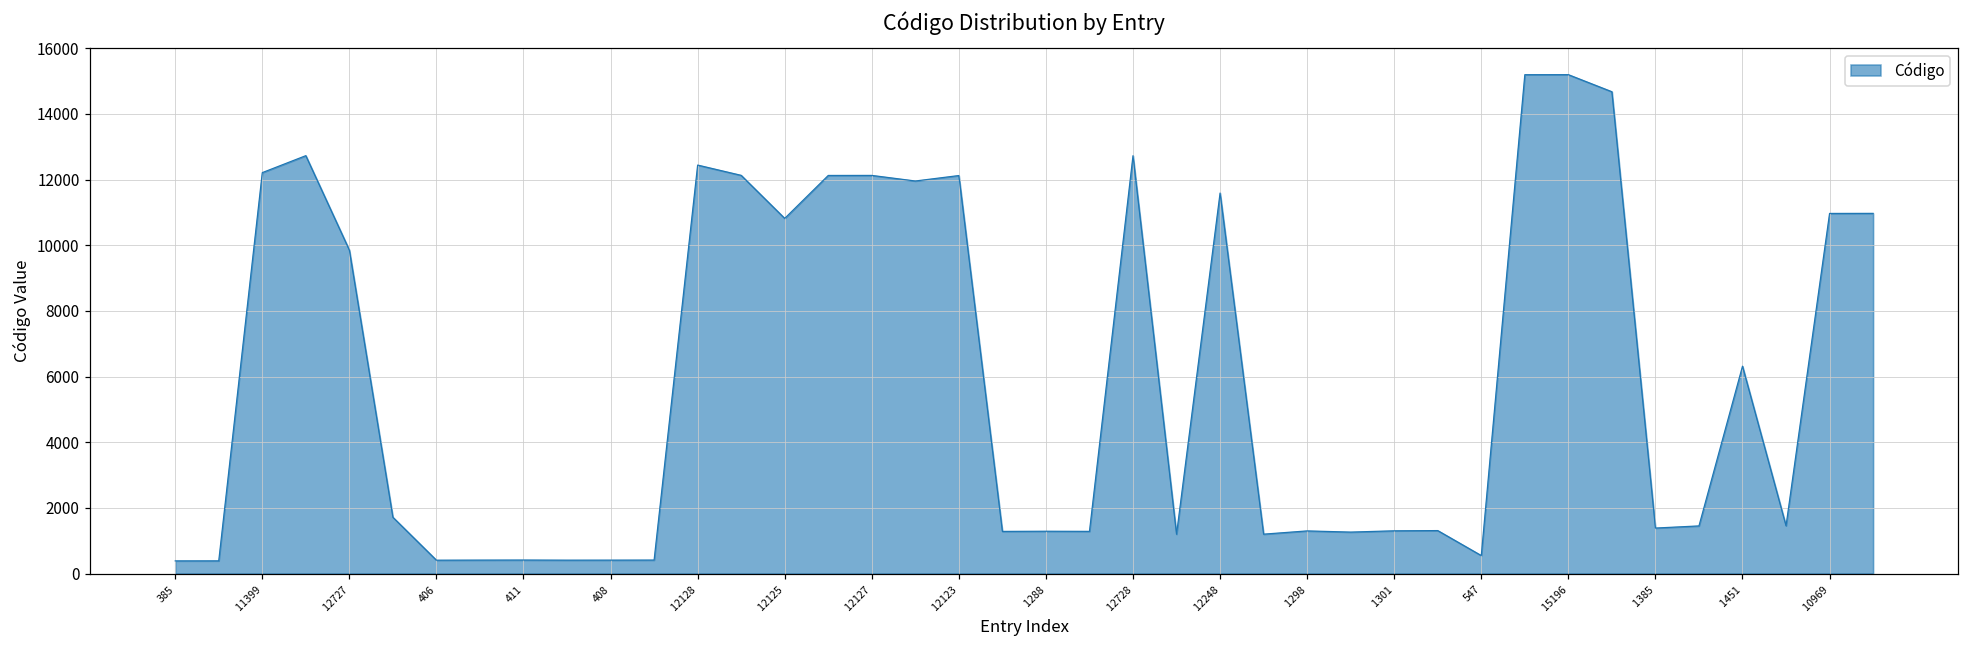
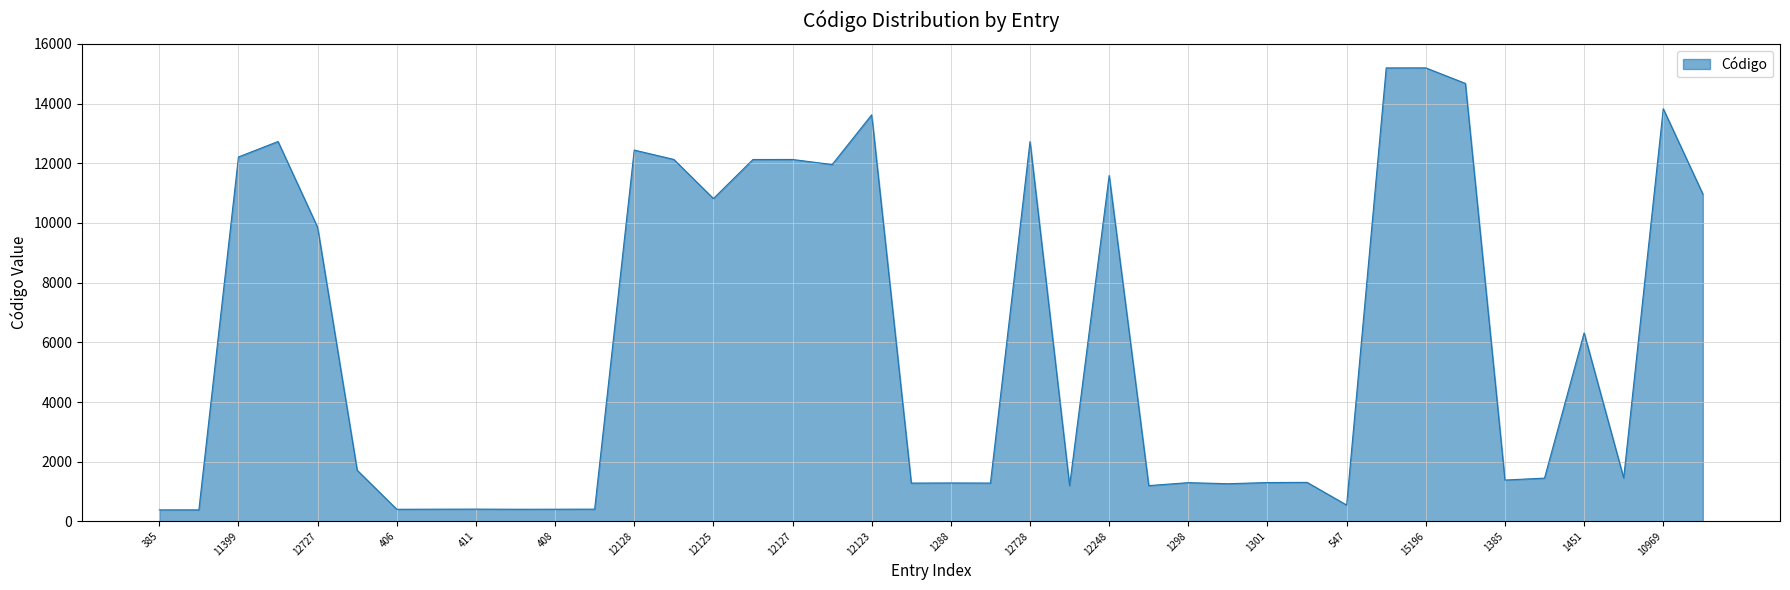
12123: 12100 -> 13600
10969: 11000 -> 13800
